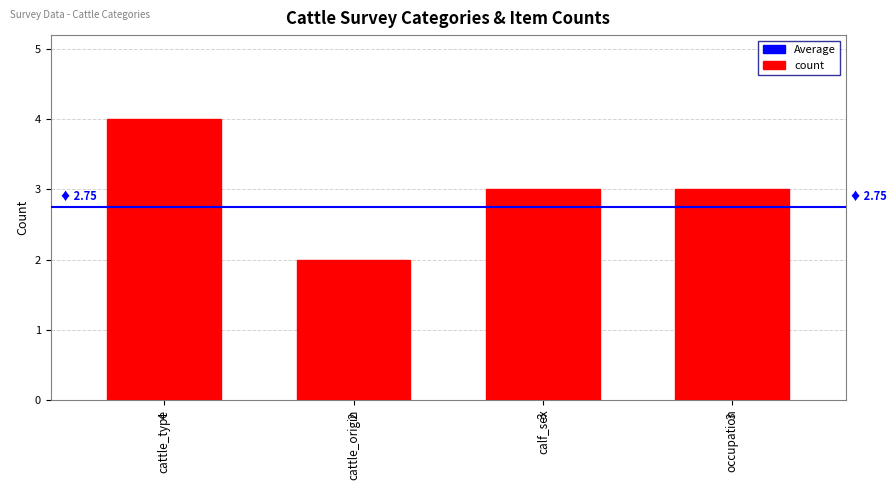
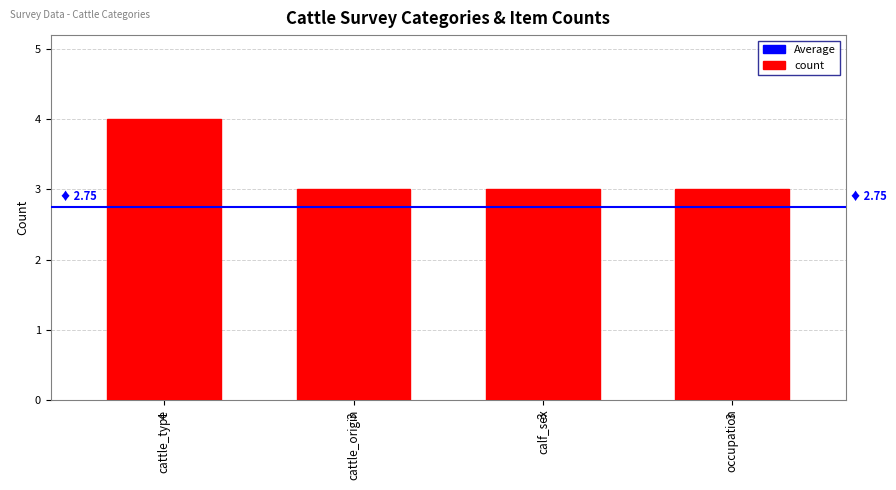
cattle_origin: 2 -> 3
